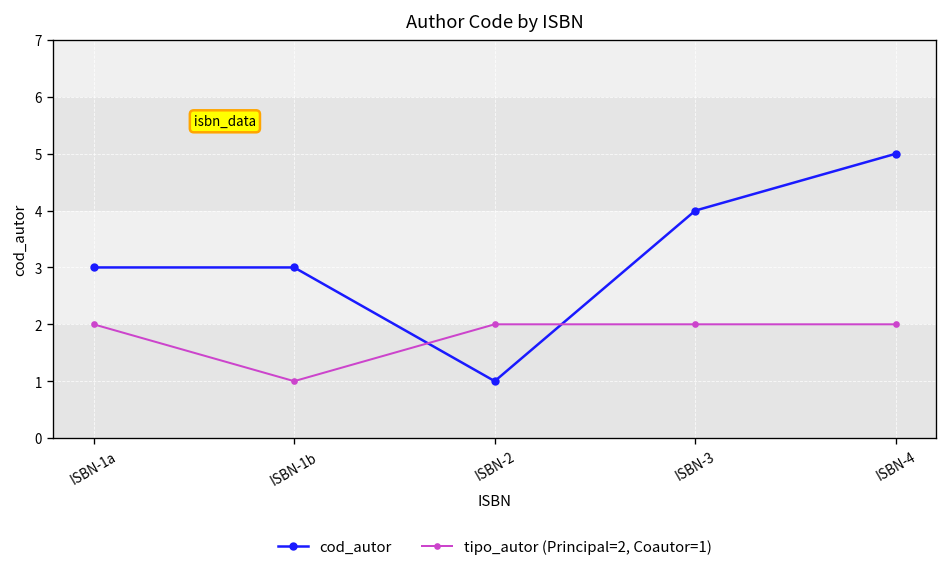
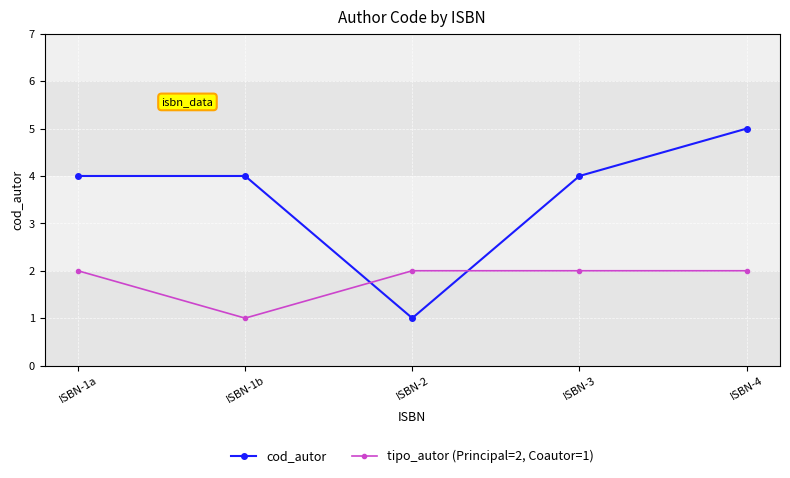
cod_autor, ISBN-1a: 3 -> 4
cod_autor, ISBN-1b: 3 -> 4
